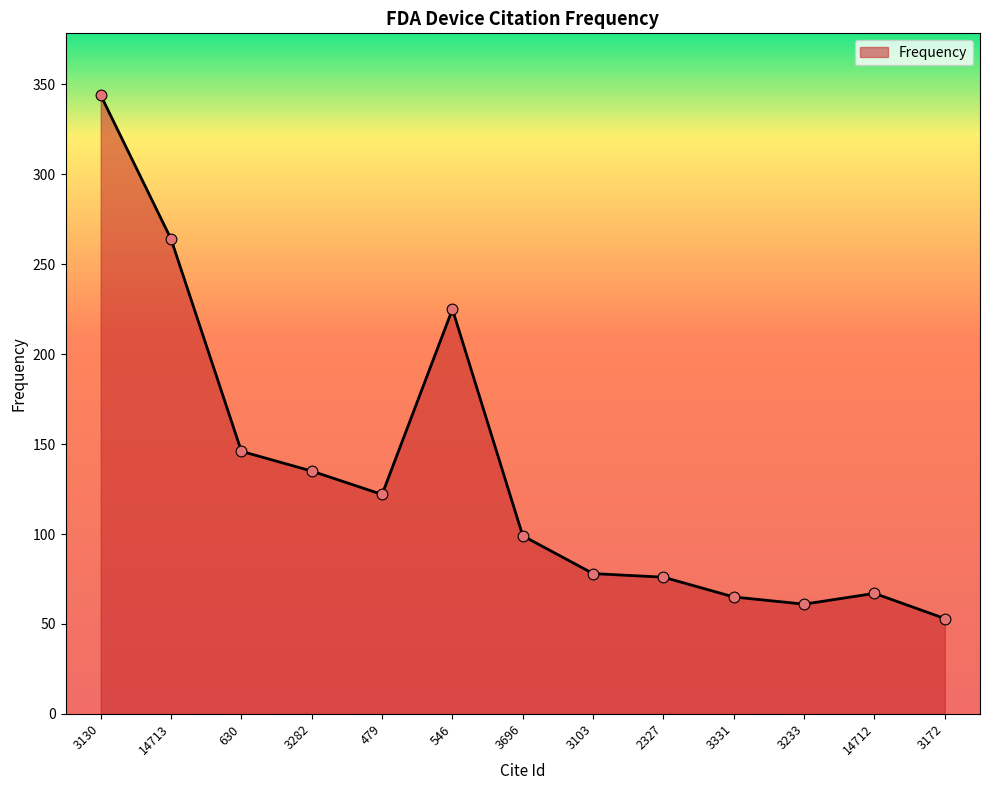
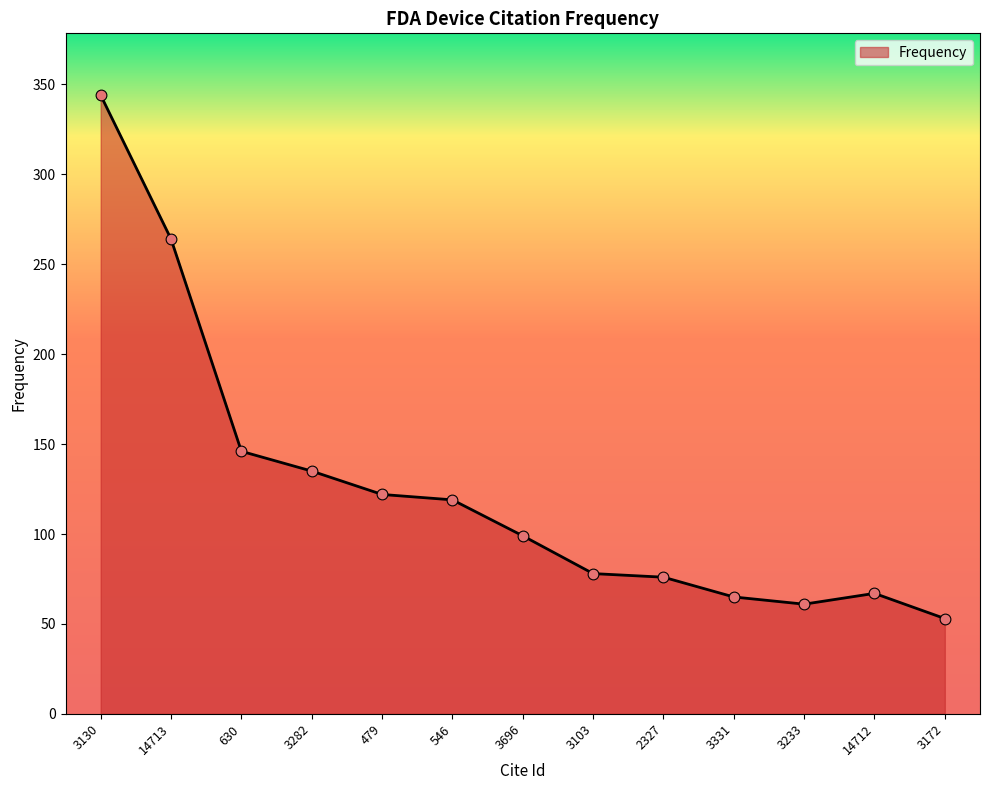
546: 225 -> 119
